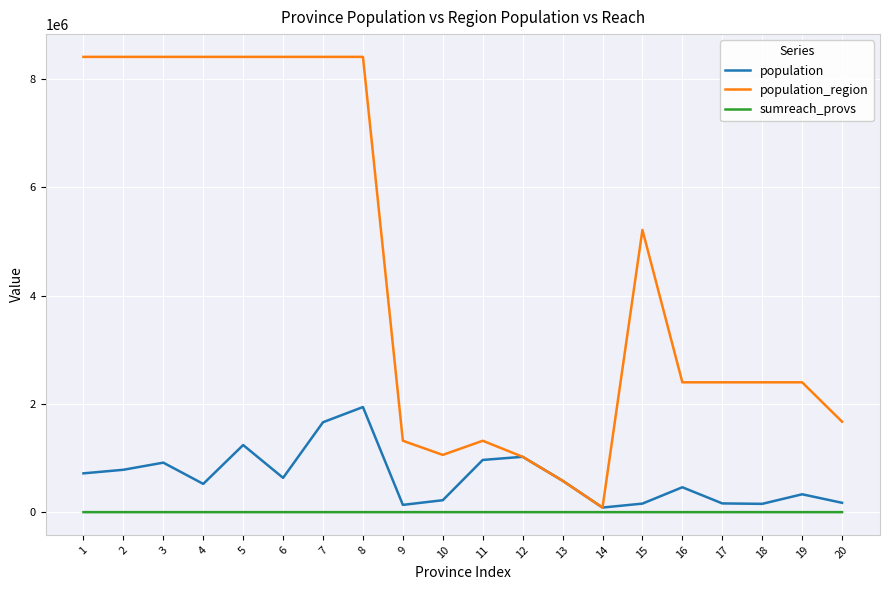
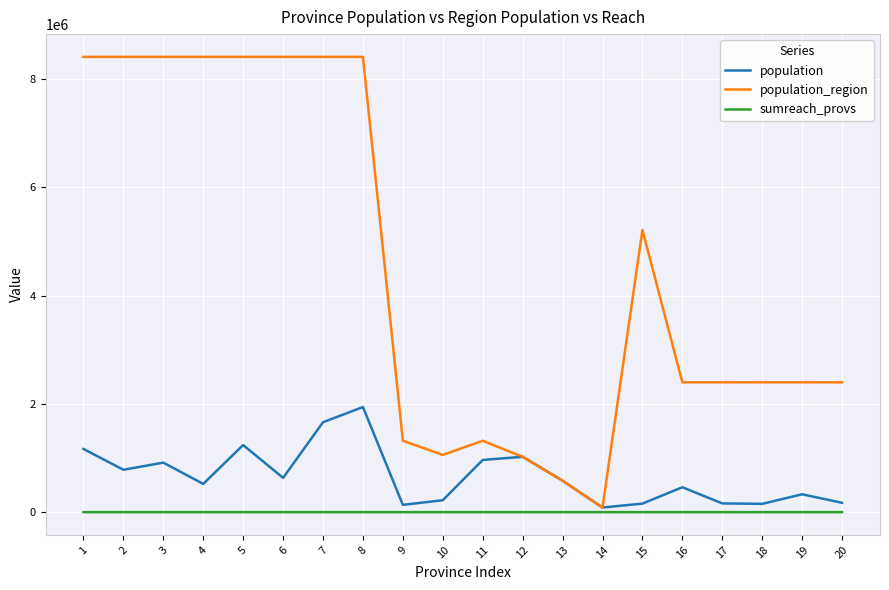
population, 1: 700000 -> 1200000
population_region, 20: 1700000 -> 2400000
